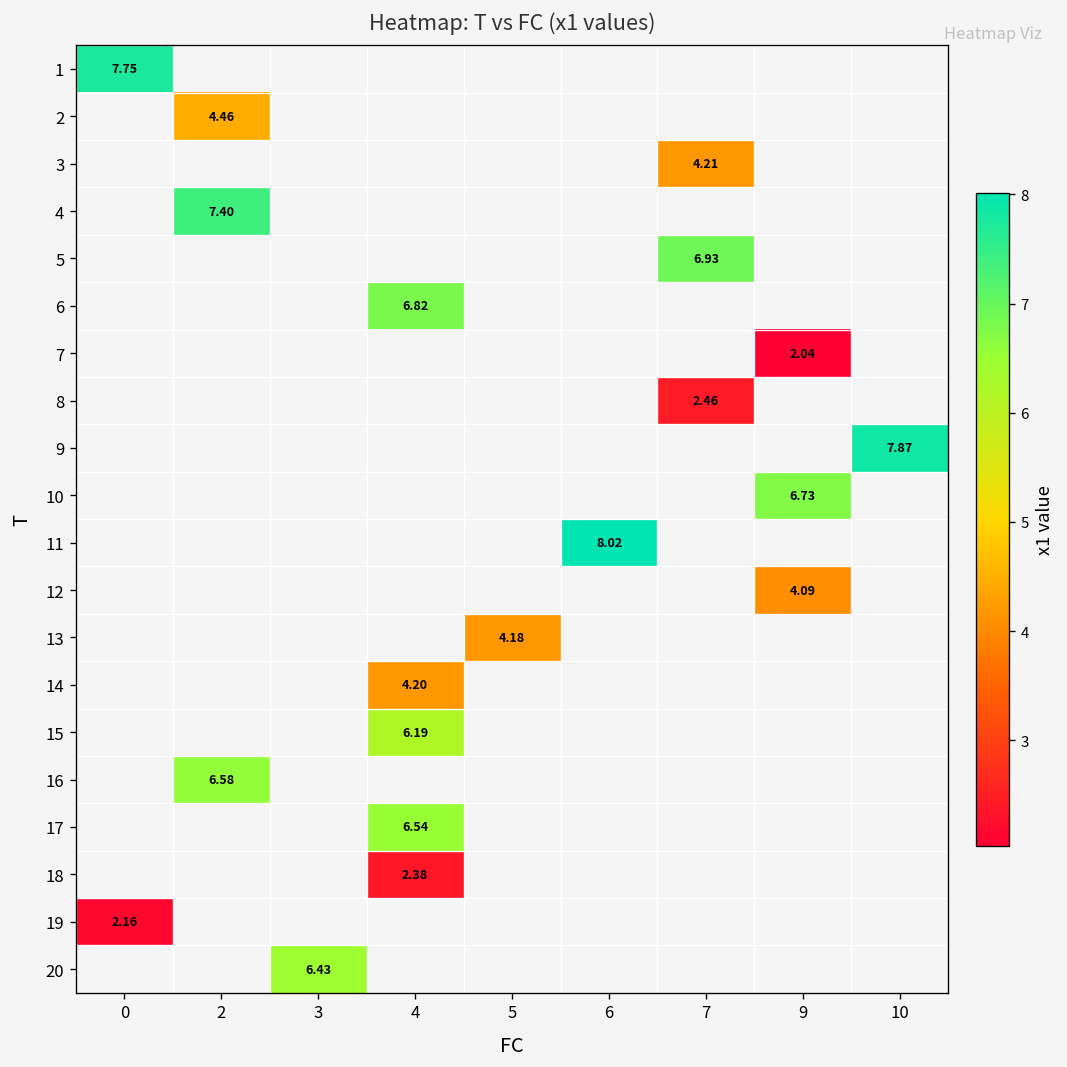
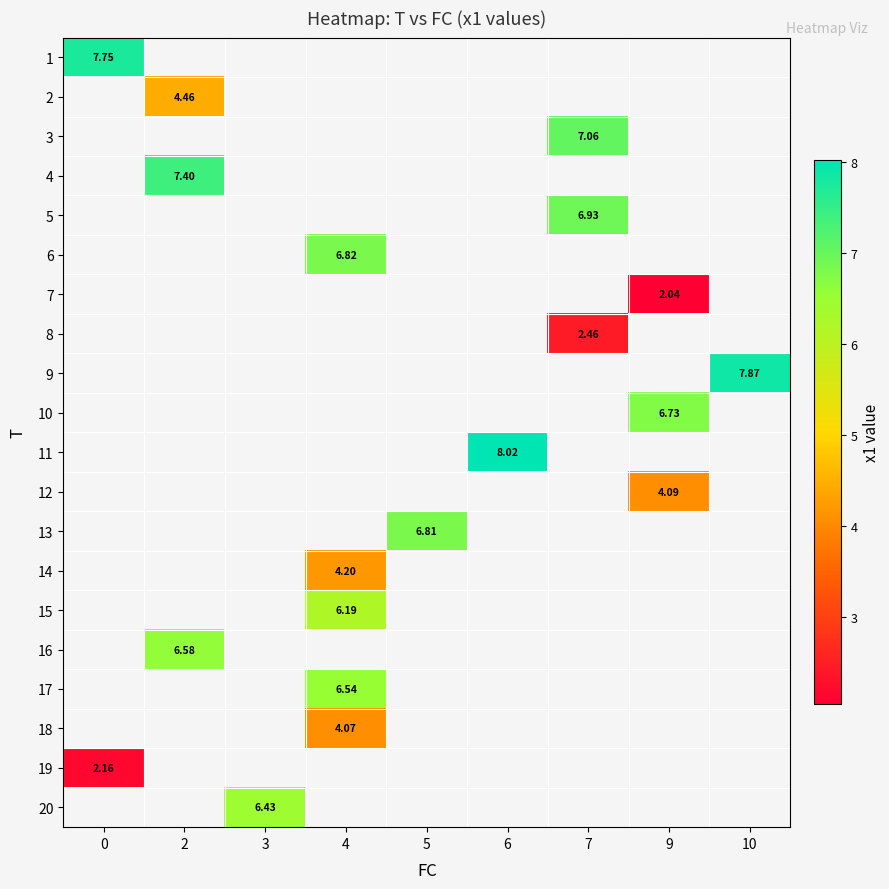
3, 7: 4.21 -> 7.06
13, 5: 4.18 -> 6.81
18, 4: 2.38 -> 4.07
